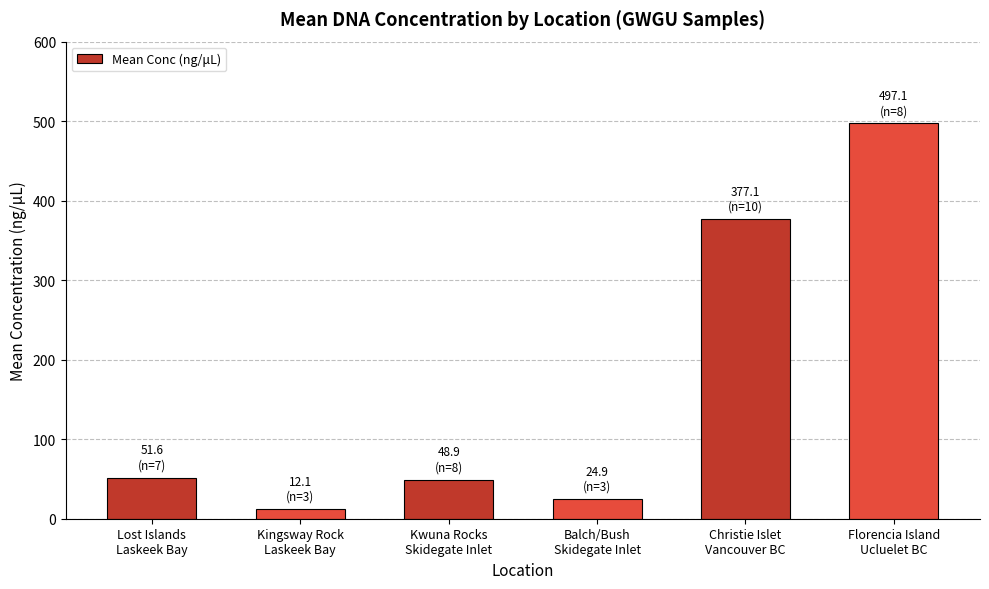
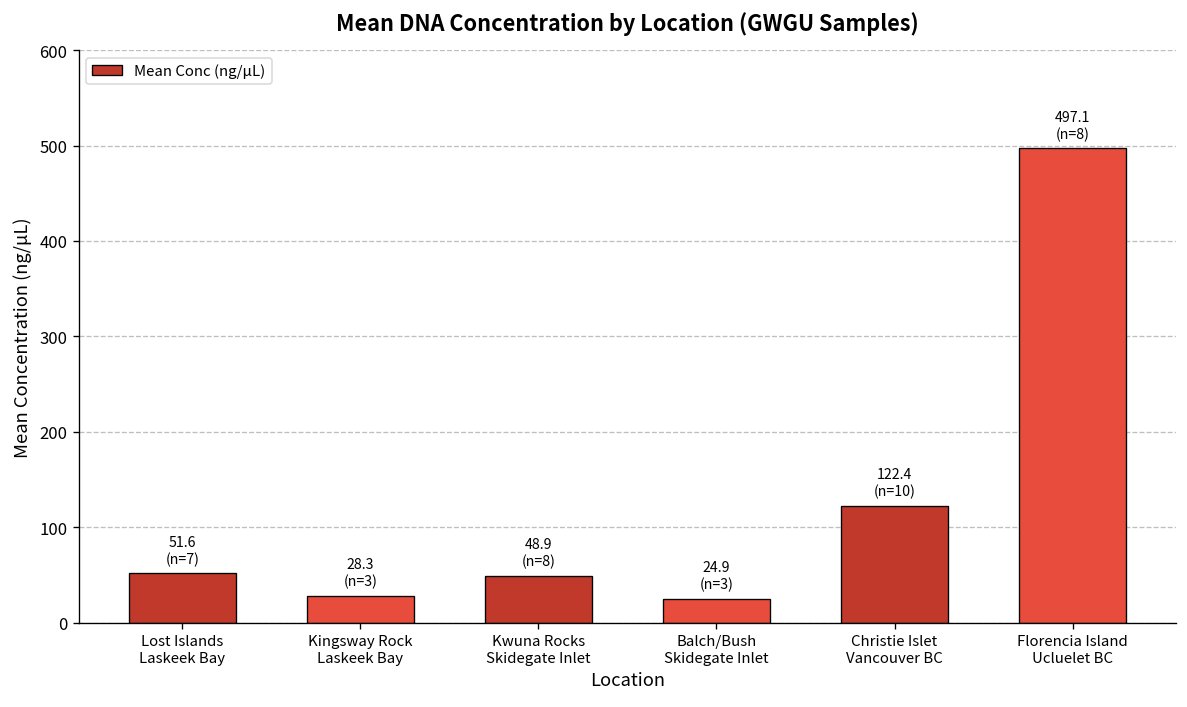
Kingsway Rock Laskeek Bay: 12.1 -> 28.3
Christie Islet Vancouver BC: 377.1 -> 122.4
